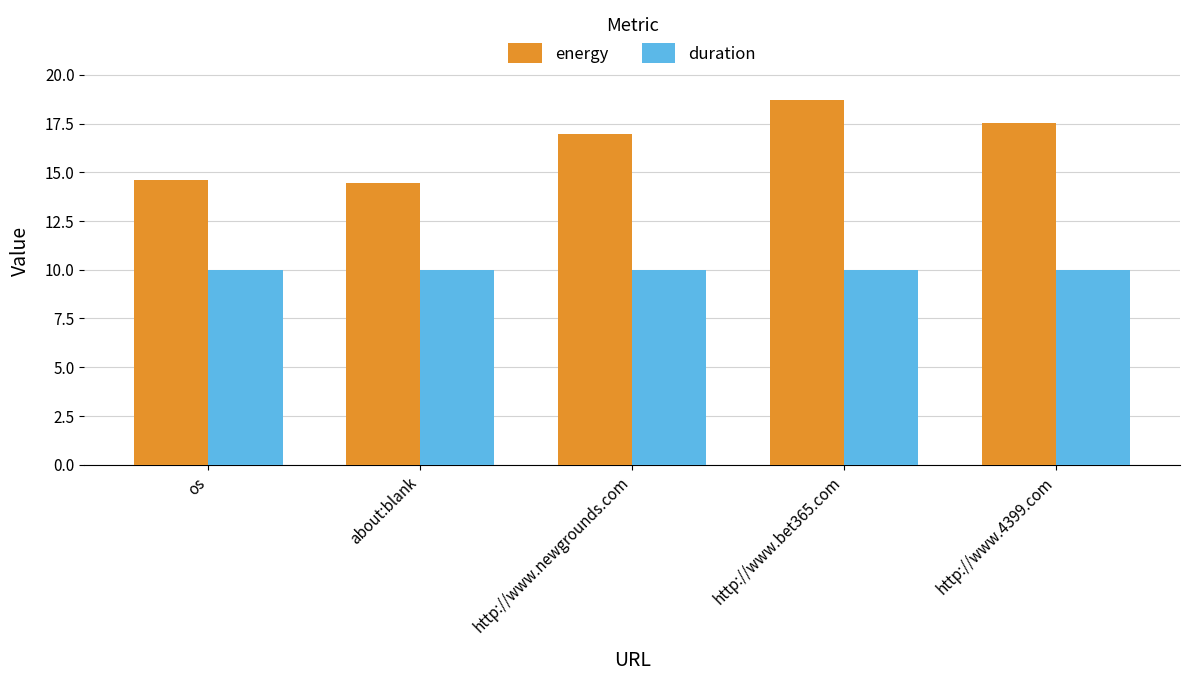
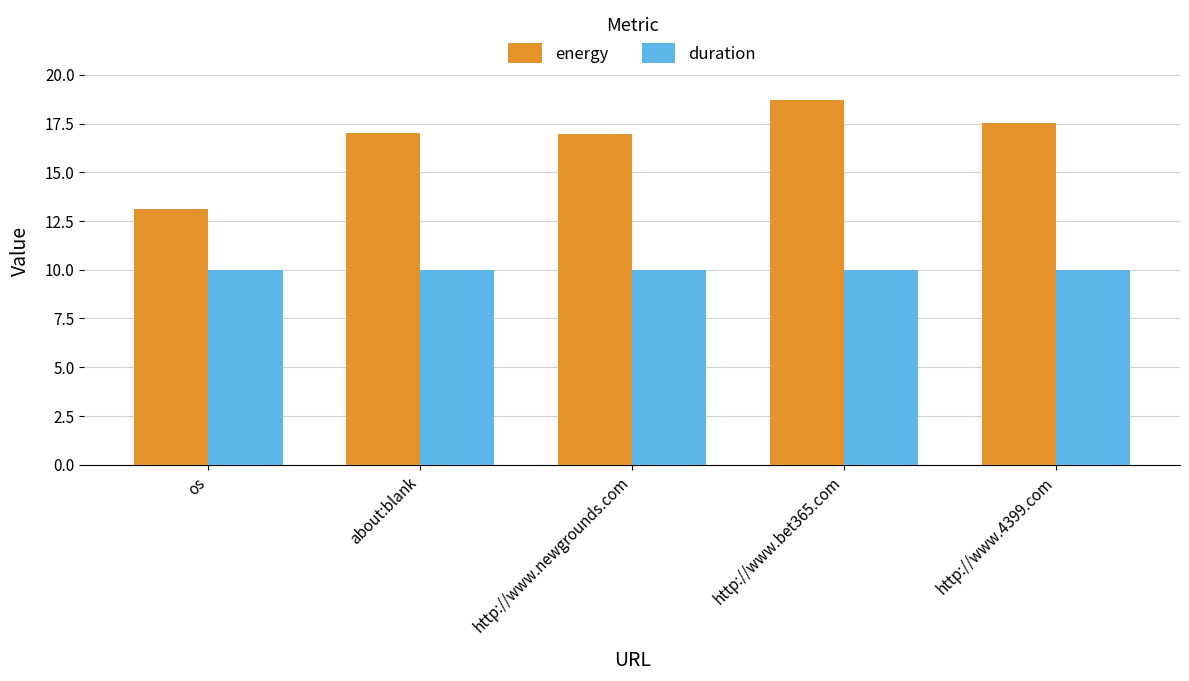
energy, os: 14.6 -> 13.1
energy, about:blank: 14.5 -> 17.0
